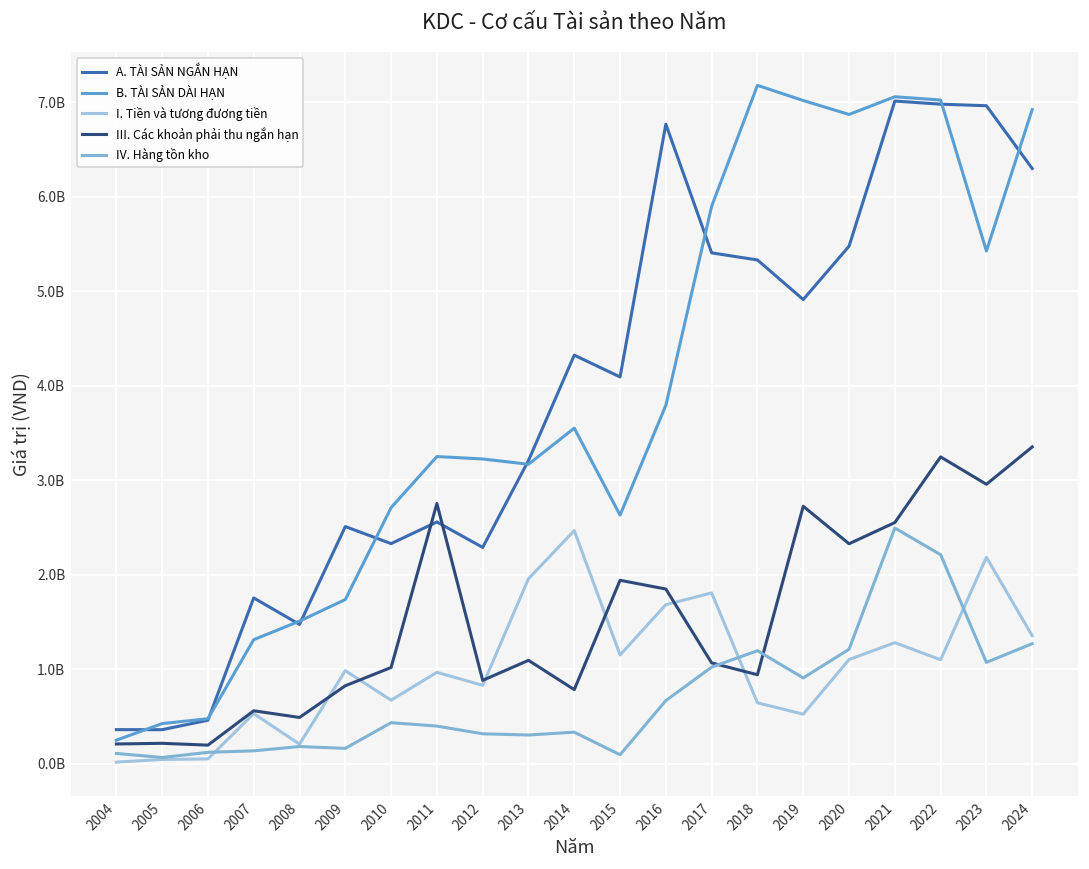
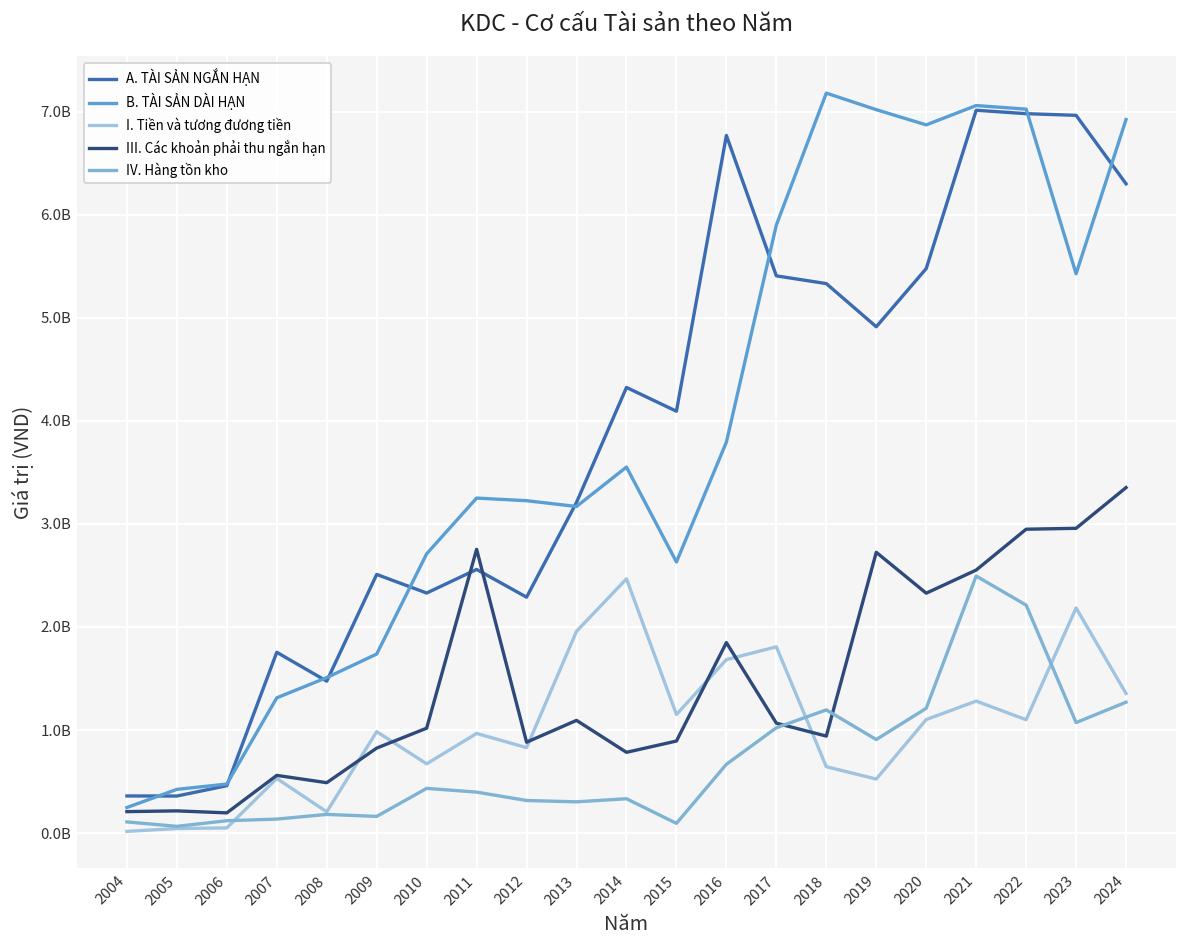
III. Các khoản phải thu ngắn hạn, 2015: 1900000000 -> 900000000
III. Các khoản phải thu ngắn hạn, 2022: 3200000000 -> 2900000000
